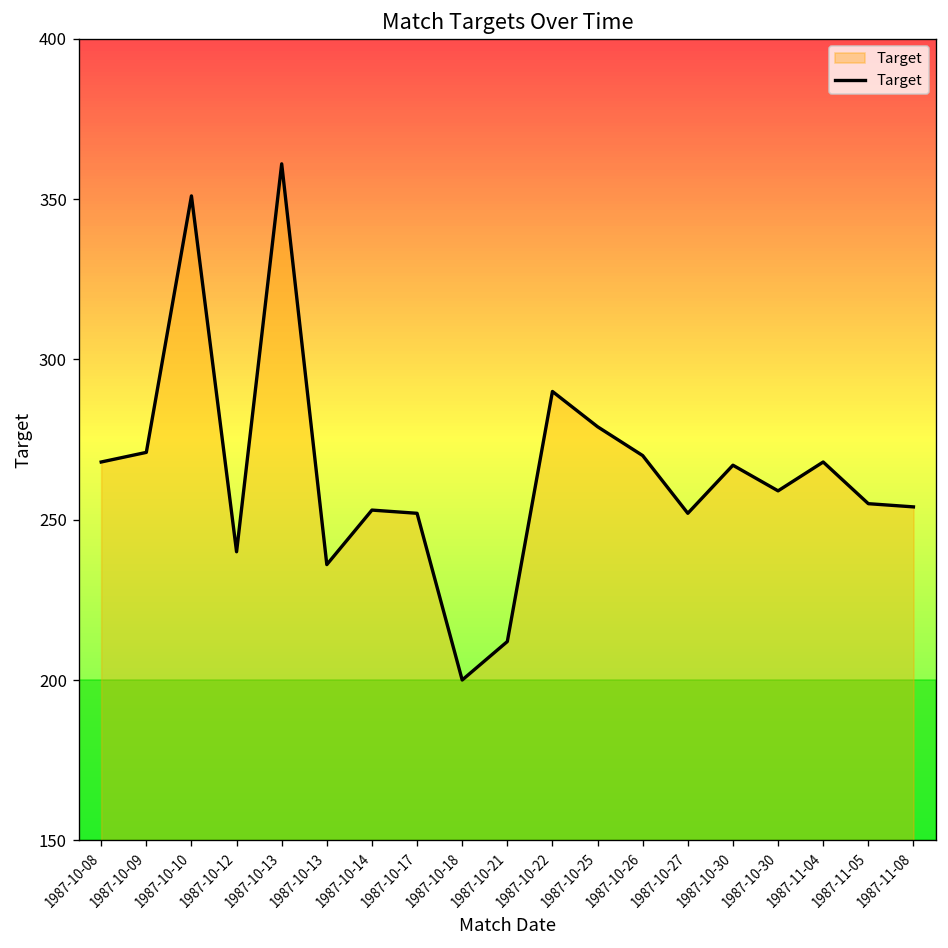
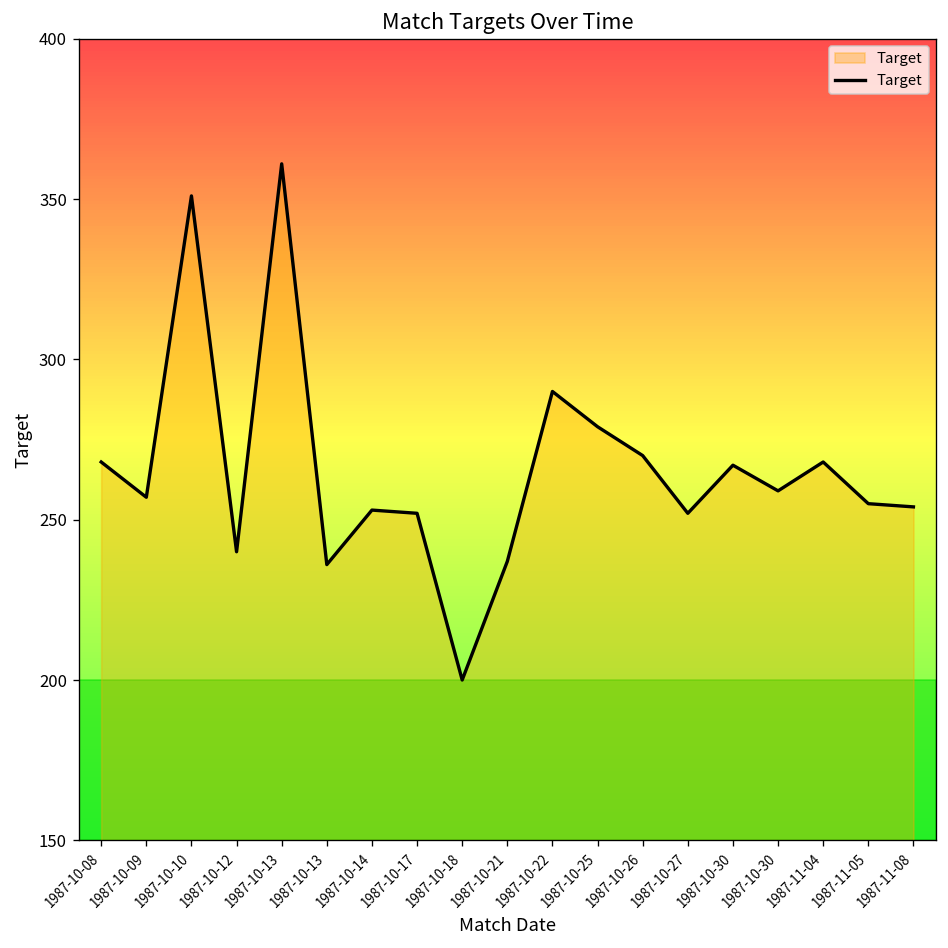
1987-10-09: 271 -> 257
1987-10-21: 212 -> 237
